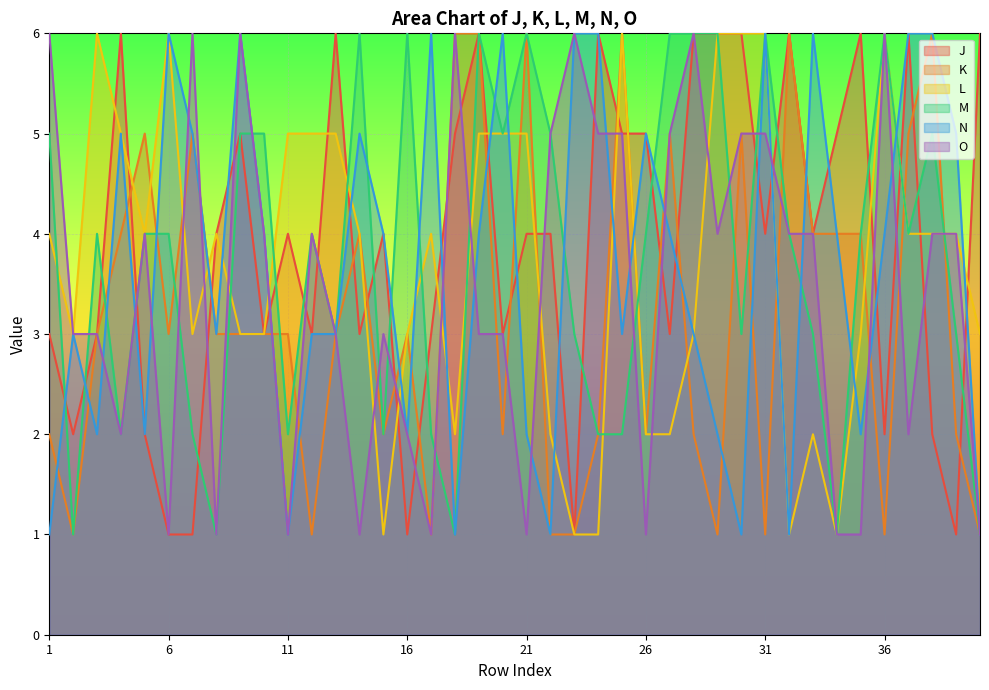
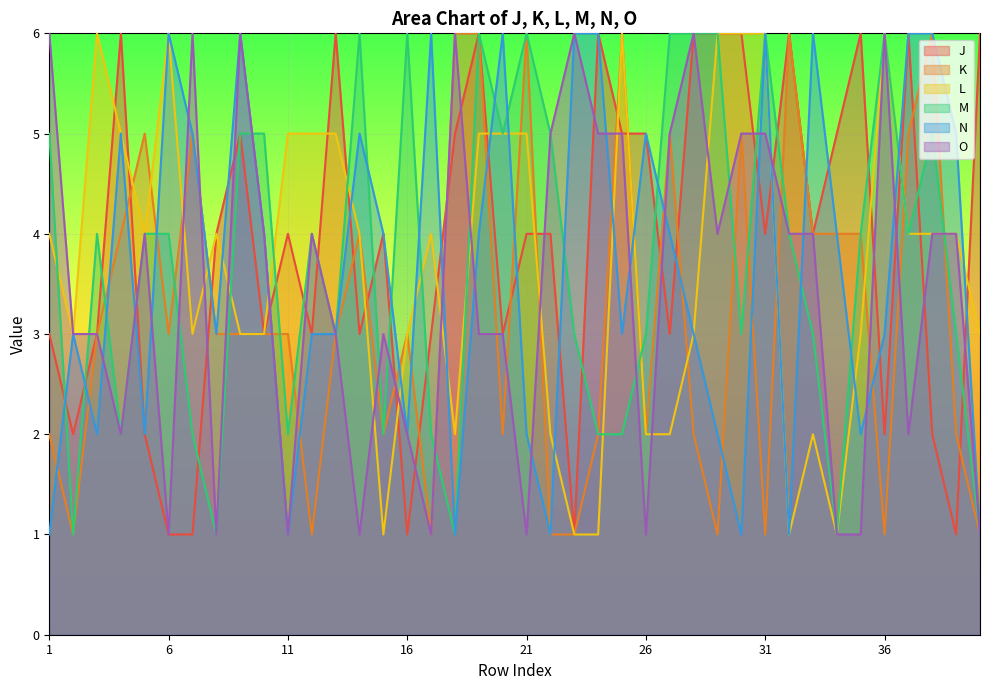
M, 26: 4 -> 3
N, 36: 4 -> 3
